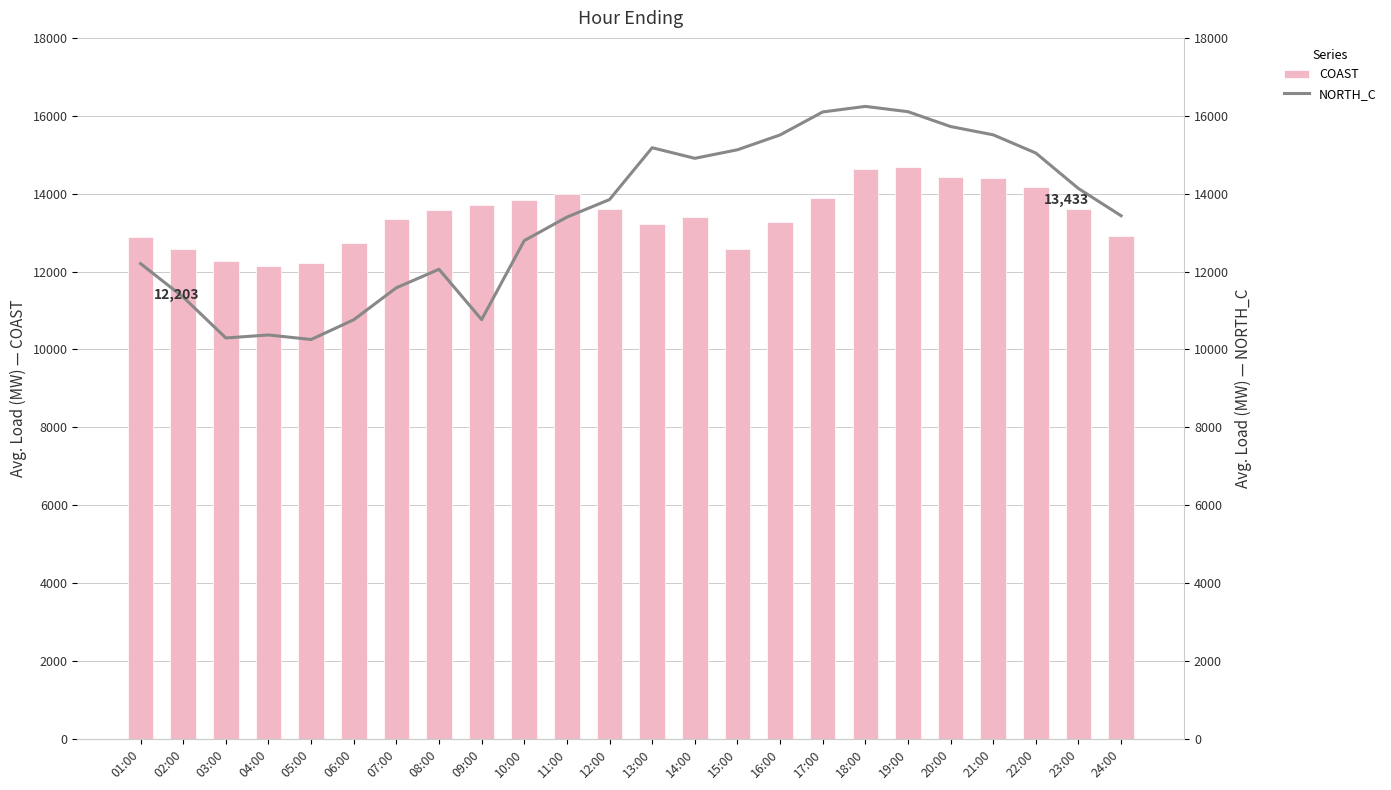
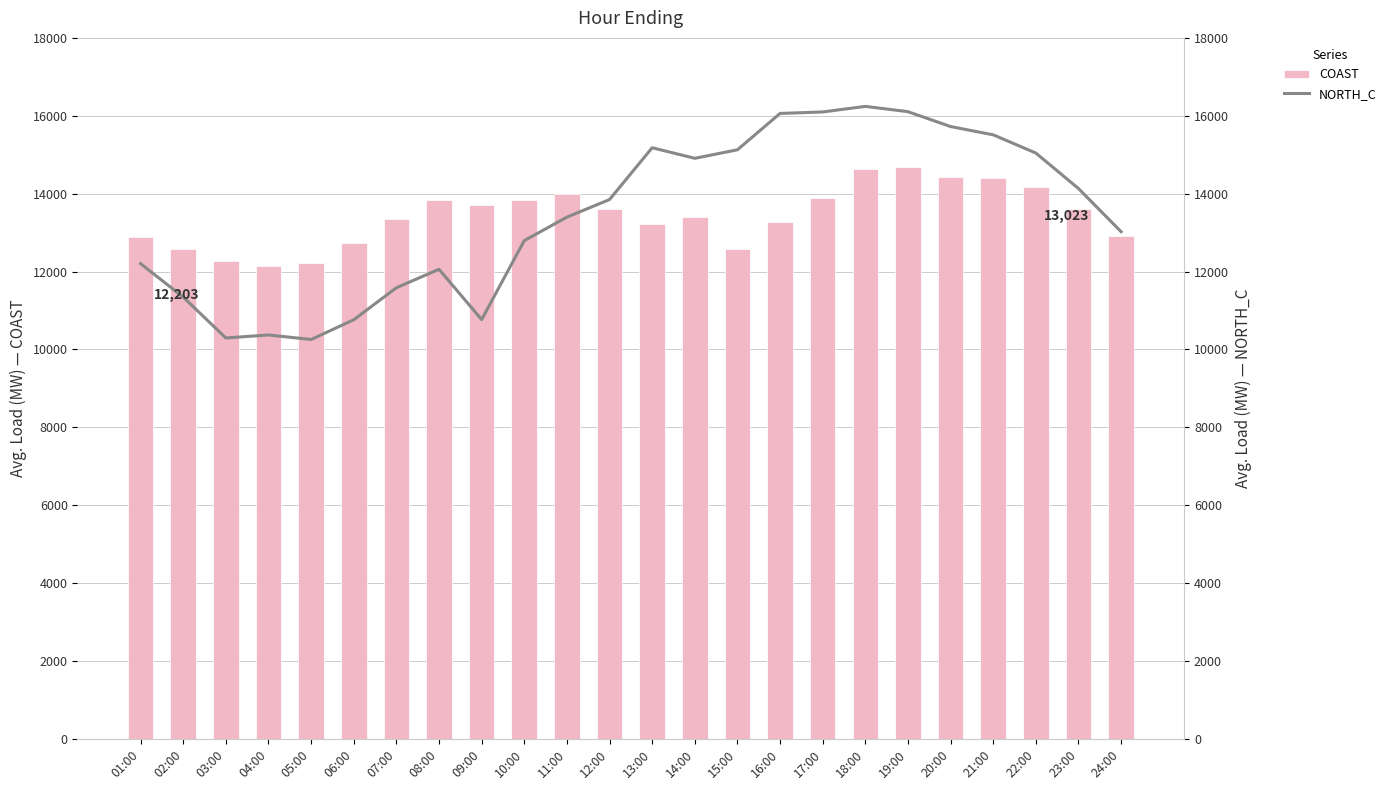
COAST, 08:00: 13600 -> 13800
NORTH_C, 16:00: 15500 -> 16100
NORTH_C, 24:00: 13,433 -> 13,023
